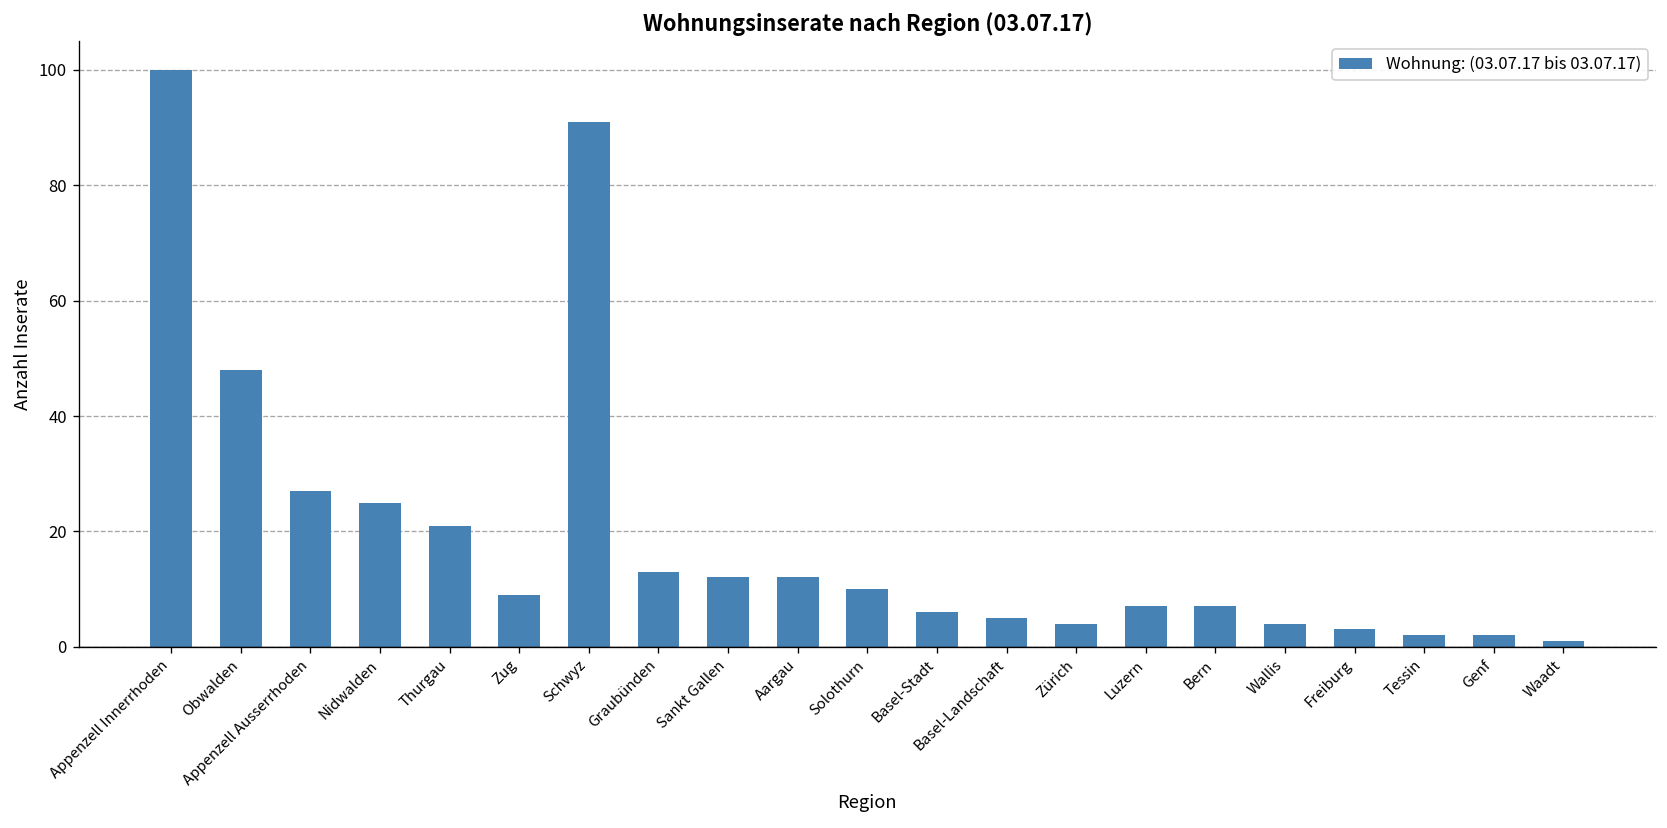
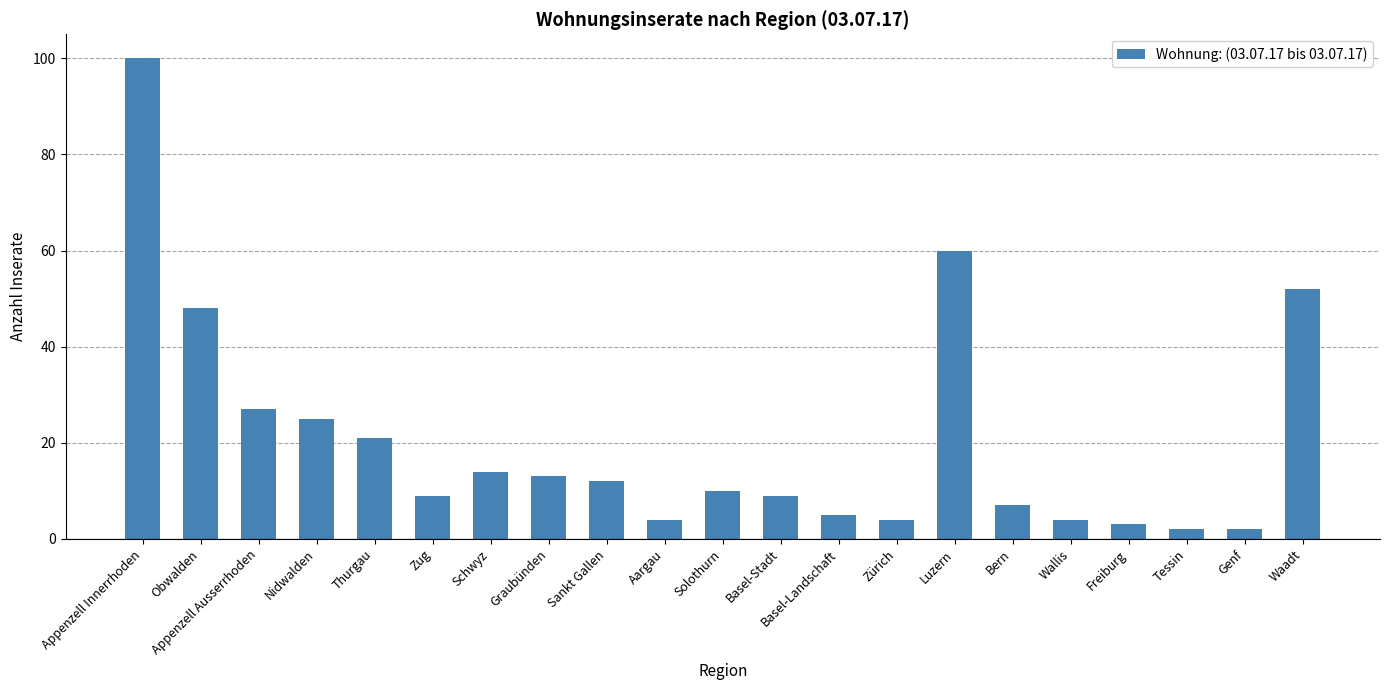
Schwyz: 91 -> 14
Aargau: 12 -> 4
Basel-Stadt: 6 -> 9
Luzern: 7 -> 60
Waadt: 1 -> 52
